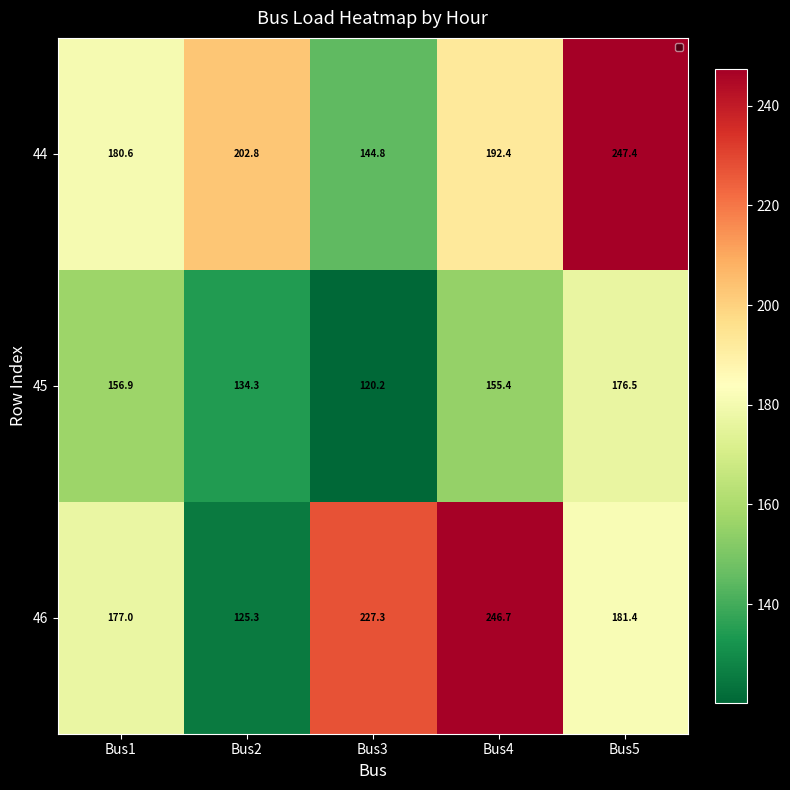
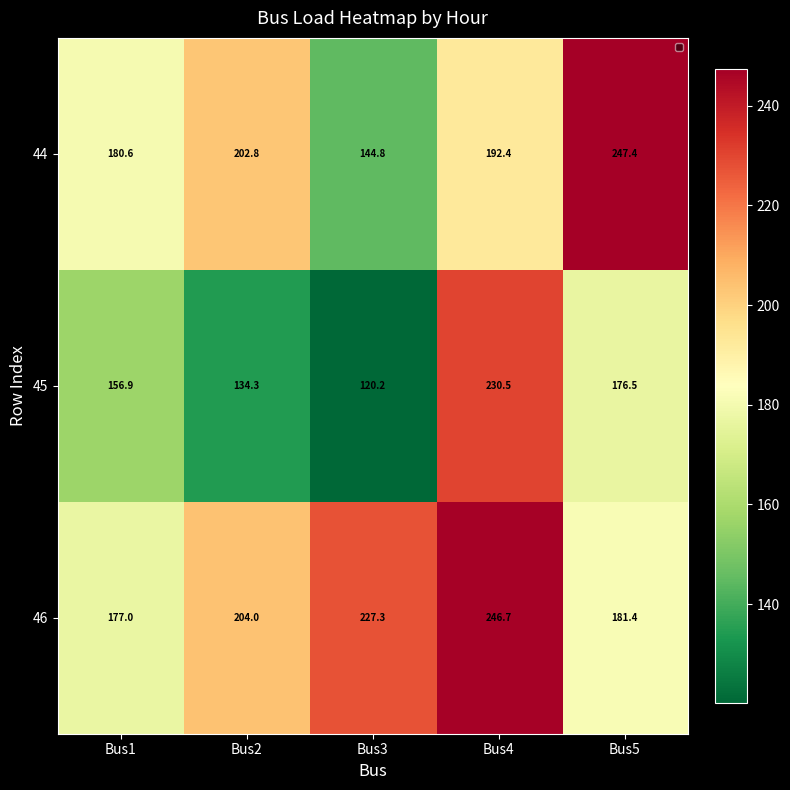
45, Bus4: 155.4 -> 230.5
46, Bus2: 125.3 -> 204.0
